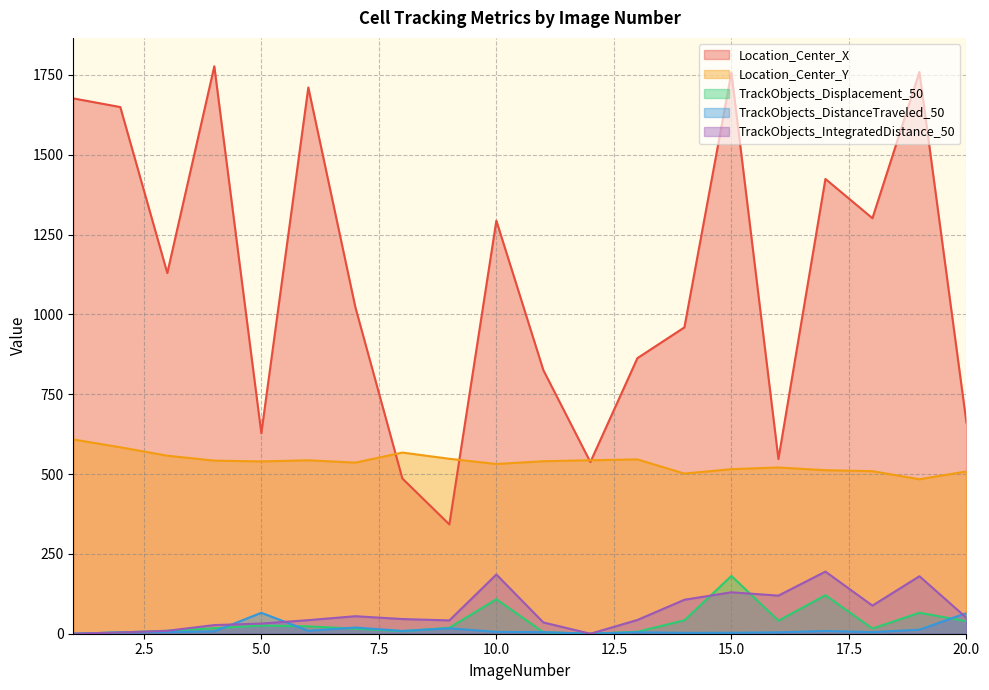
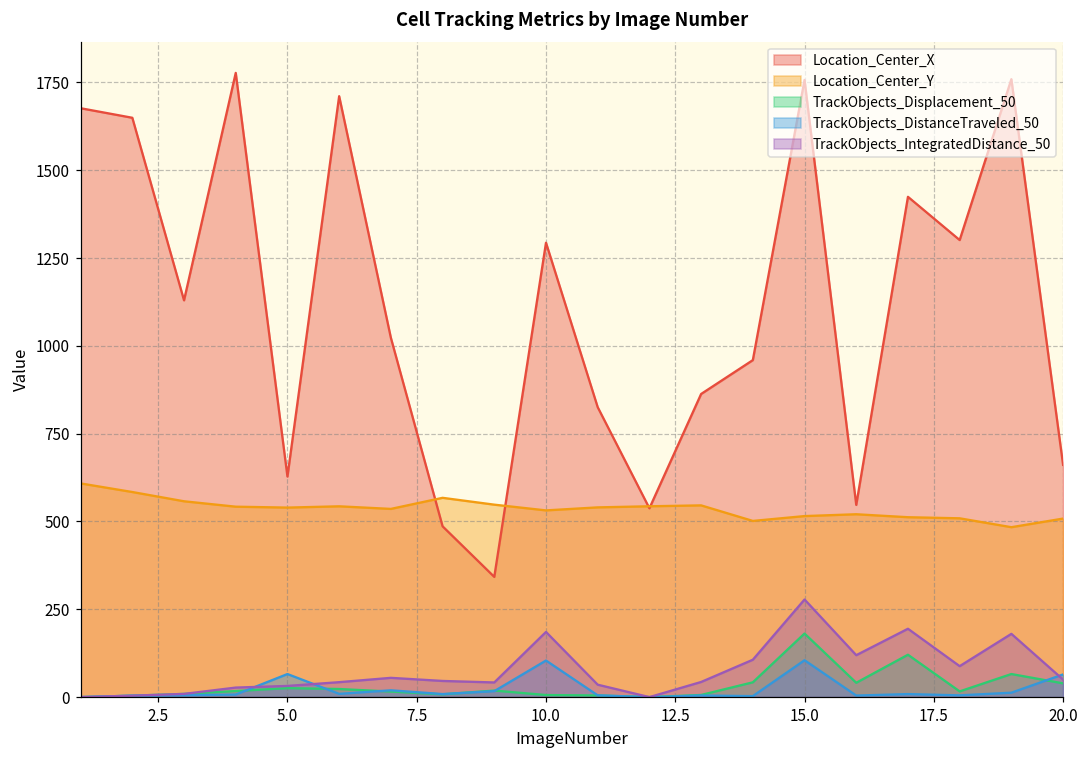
TrackObjects_Displacement_50, 10.0: 110 -> 10
TrackObjects_DistanceTraveled_50, 10.0: 10 -> 100
TrackObjects_DistanceTraveled_50, 15.0: 0 -> 110
TrackObjects_IntegratedDistance_50, 15.0: 130 -> 280
